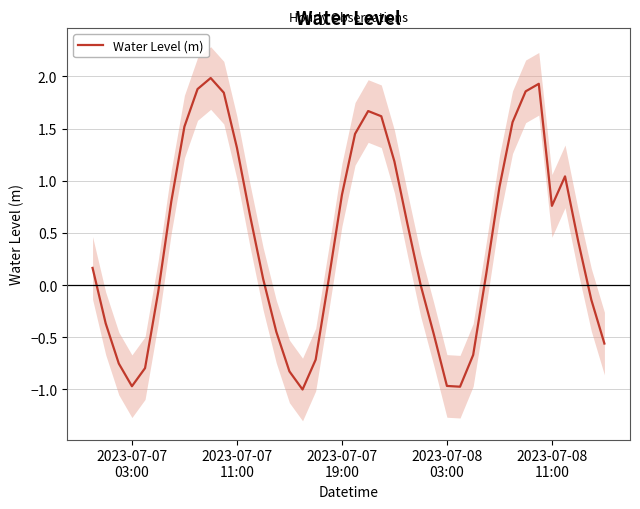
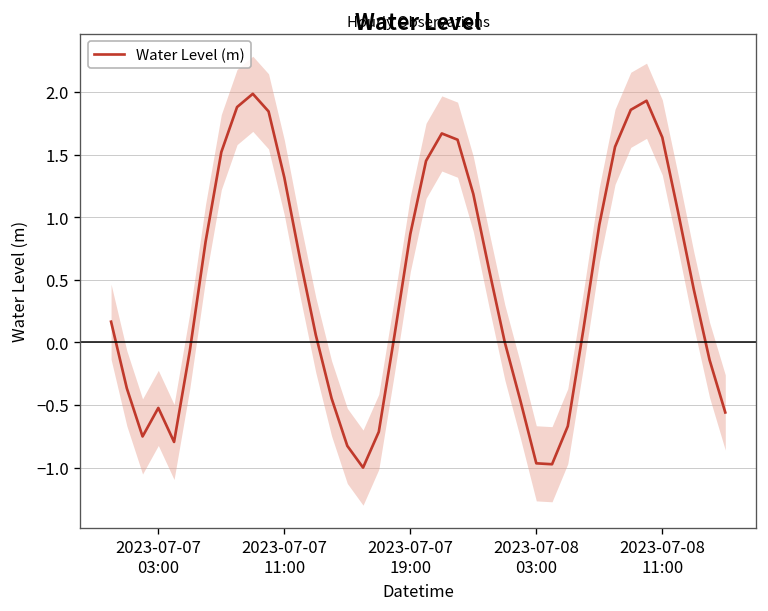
Water Level (m), 2023-07-07 03:00: -0.97 -> -0.52
Water Level (m), 2023-07-08 11:00: 0.76 -> 1.64
